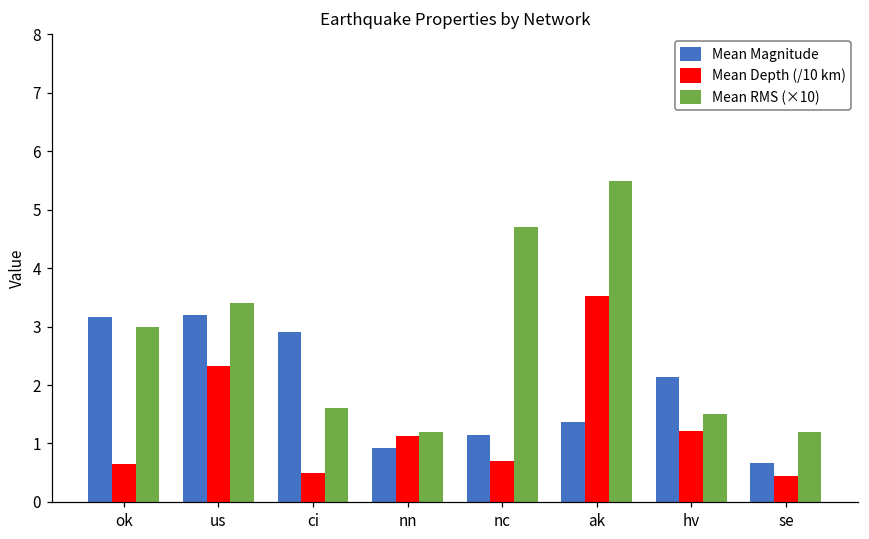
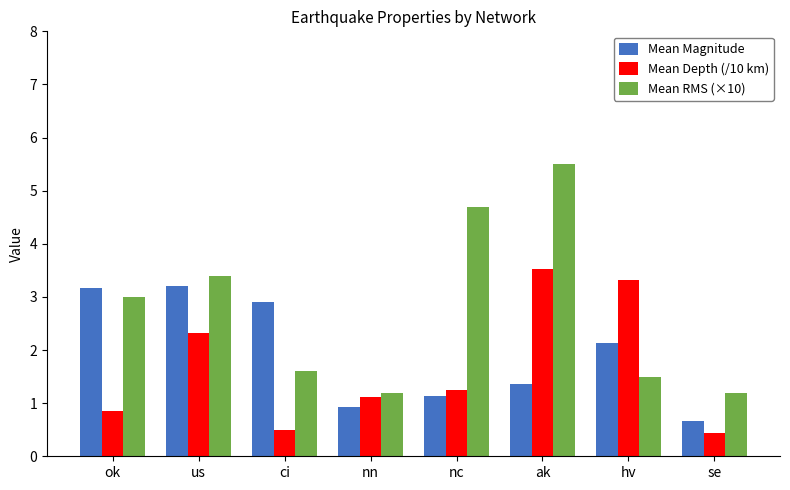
Mean Depth (/10 km), ok: 0.6 -> 0.9
Mean Depth (/10 km), nc: 0.7 -> 1.2
Mean Depth (/10 km), hv: 1.2 -> 3.3
